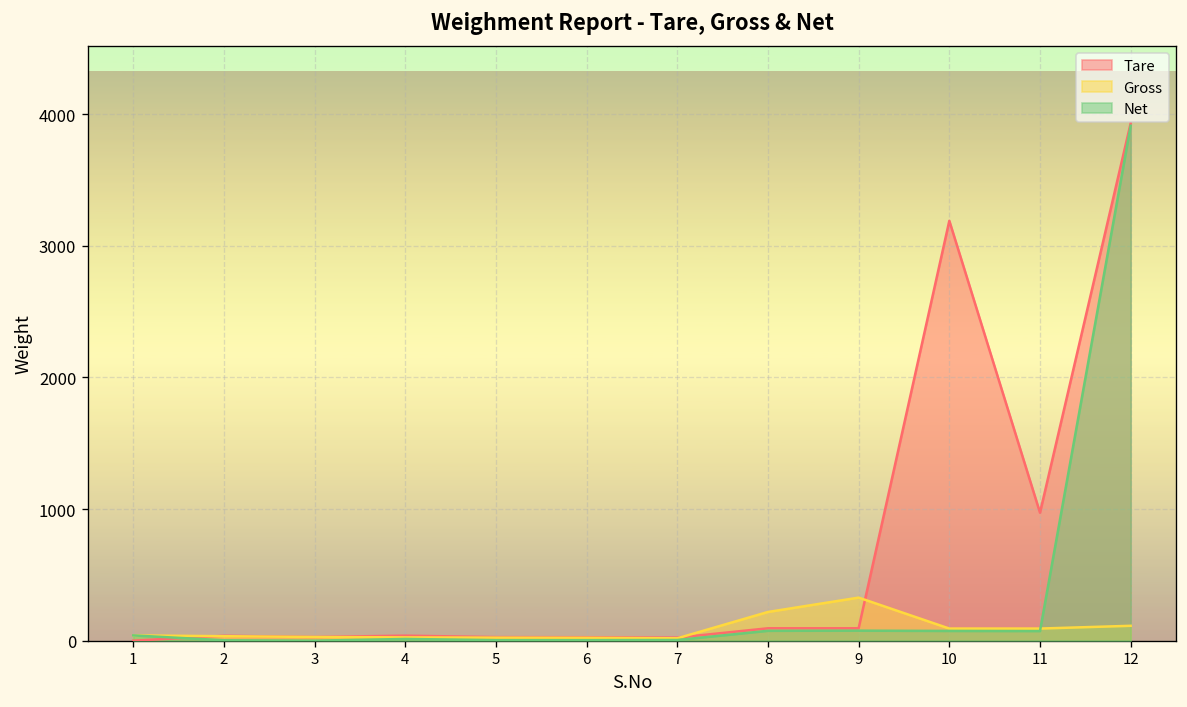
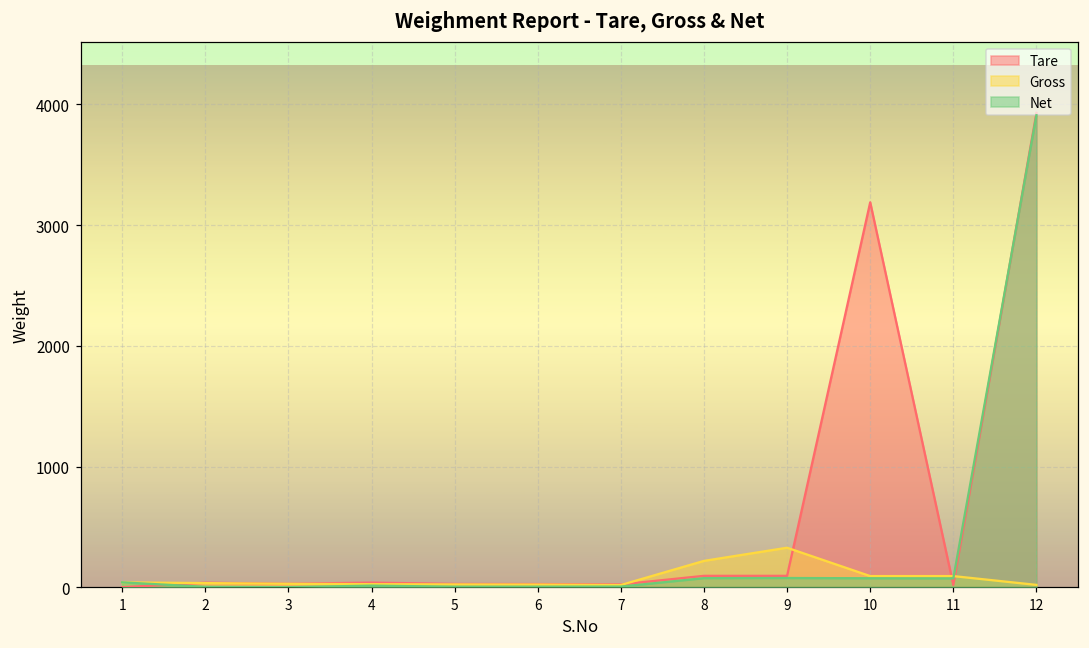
Tare, 11: 970 -> 20
Gross, 12: 110 -> 20
